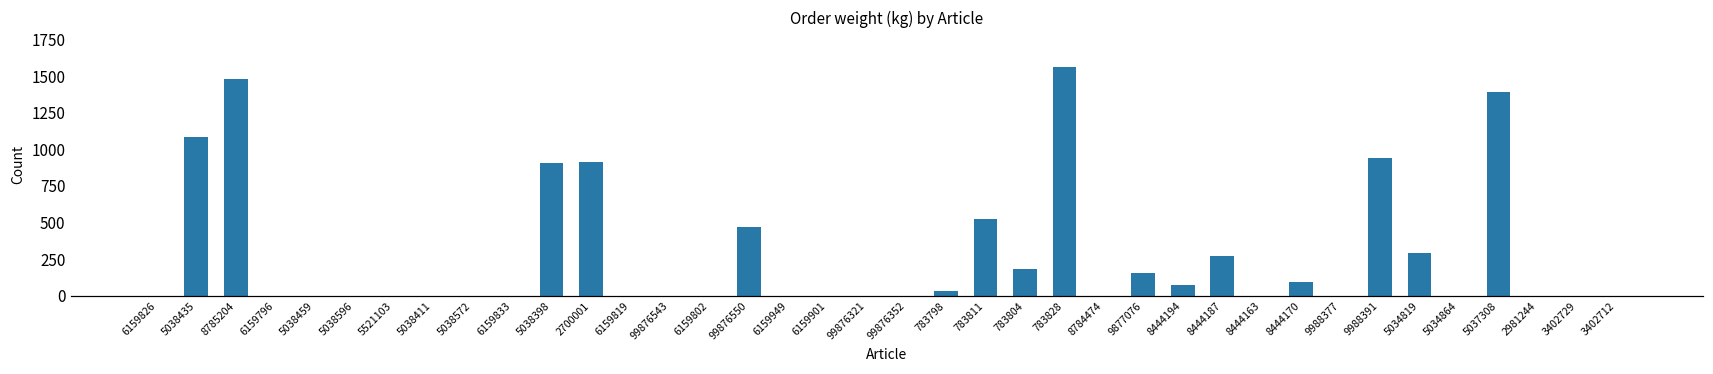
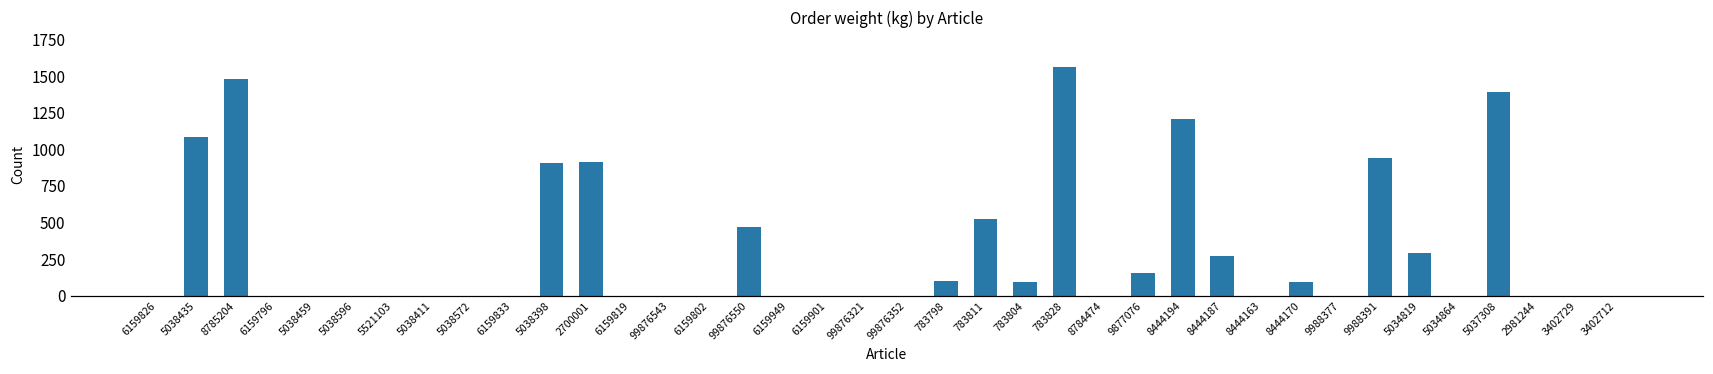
783798: 30 -> 100
783804: 180 -> 90
8444194: 70 -> 1210
